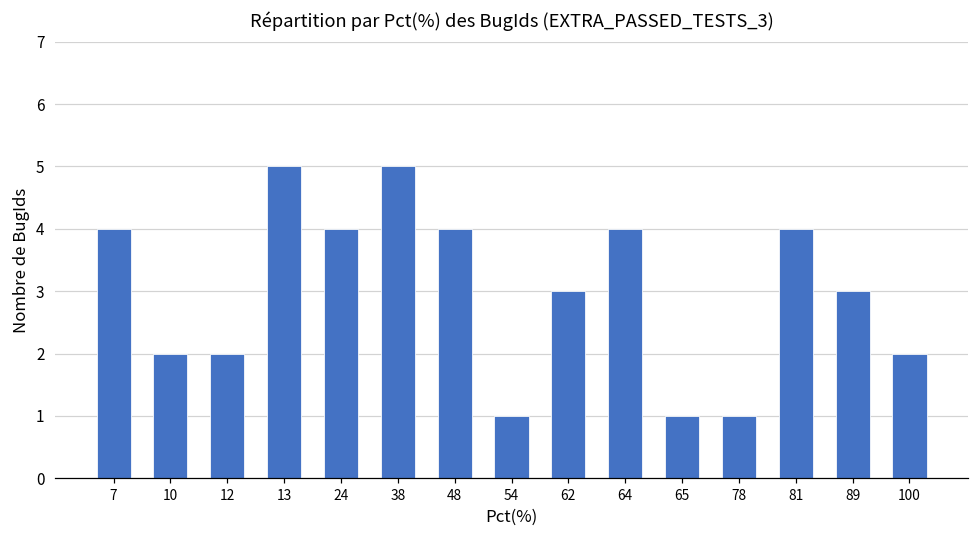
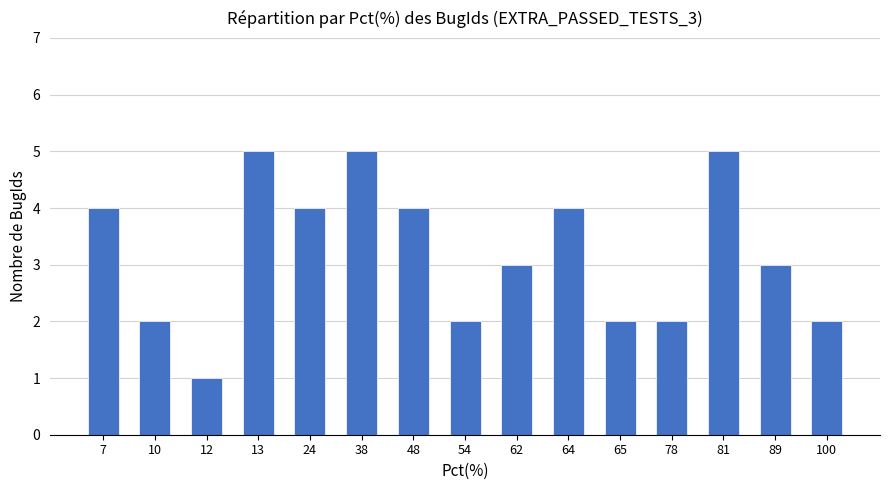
12: 2 -> 1
54: 1 -> 2
65: 1 -> 2
78: 1 -> 2
81: 4 -> 5
